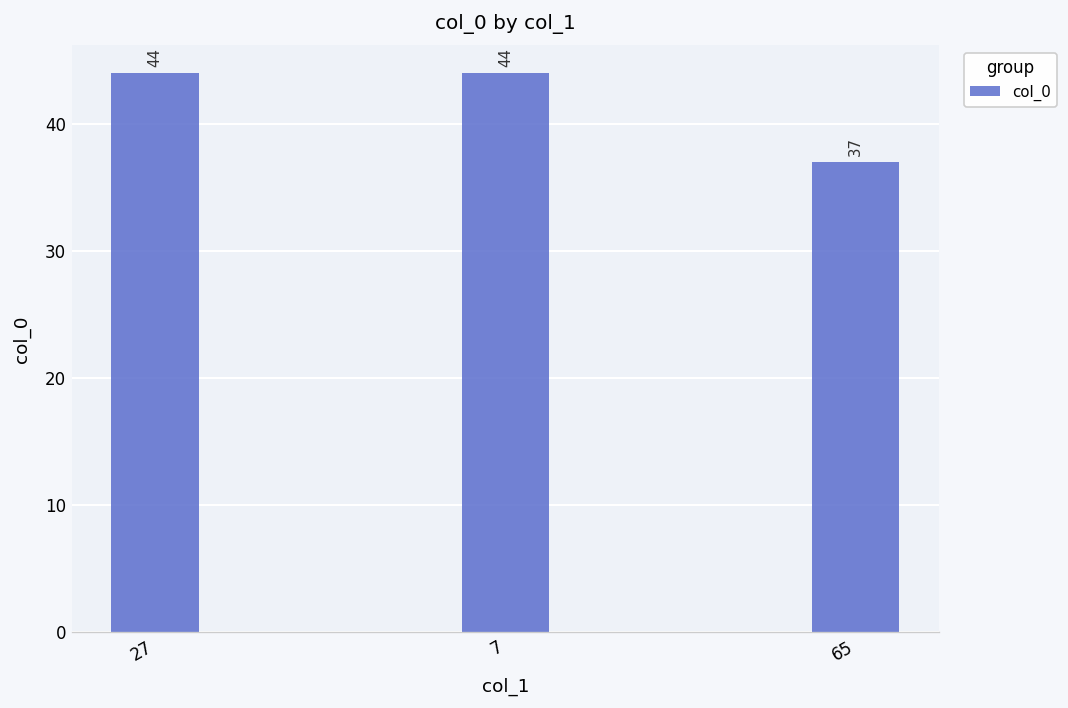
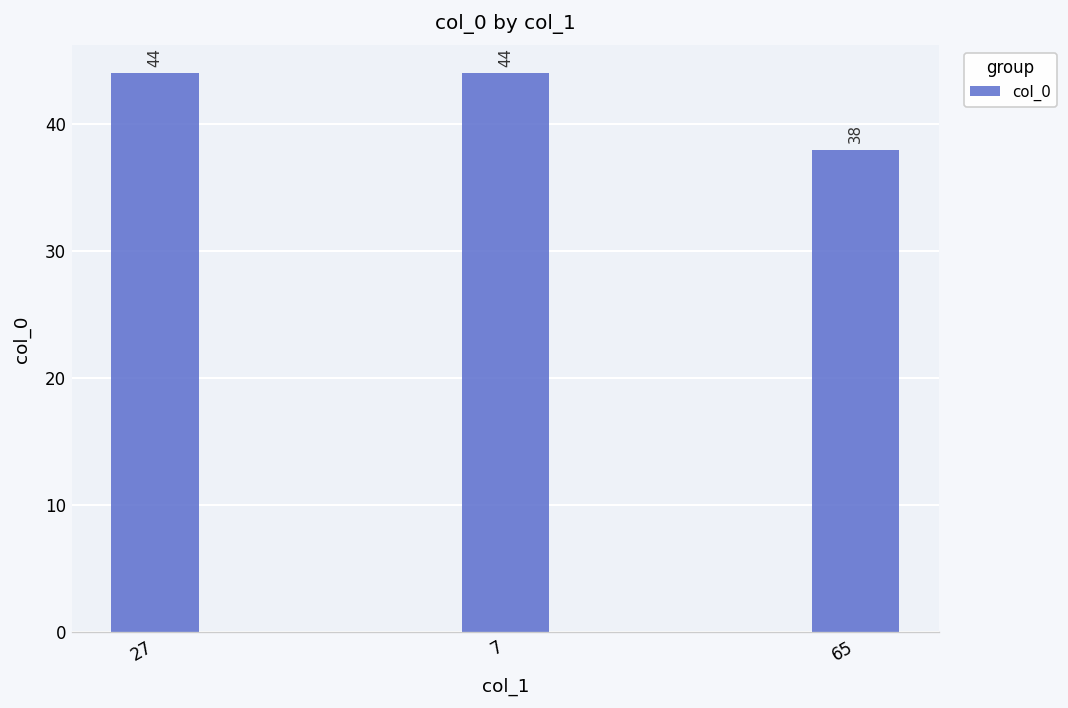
65: 37 -> 38
